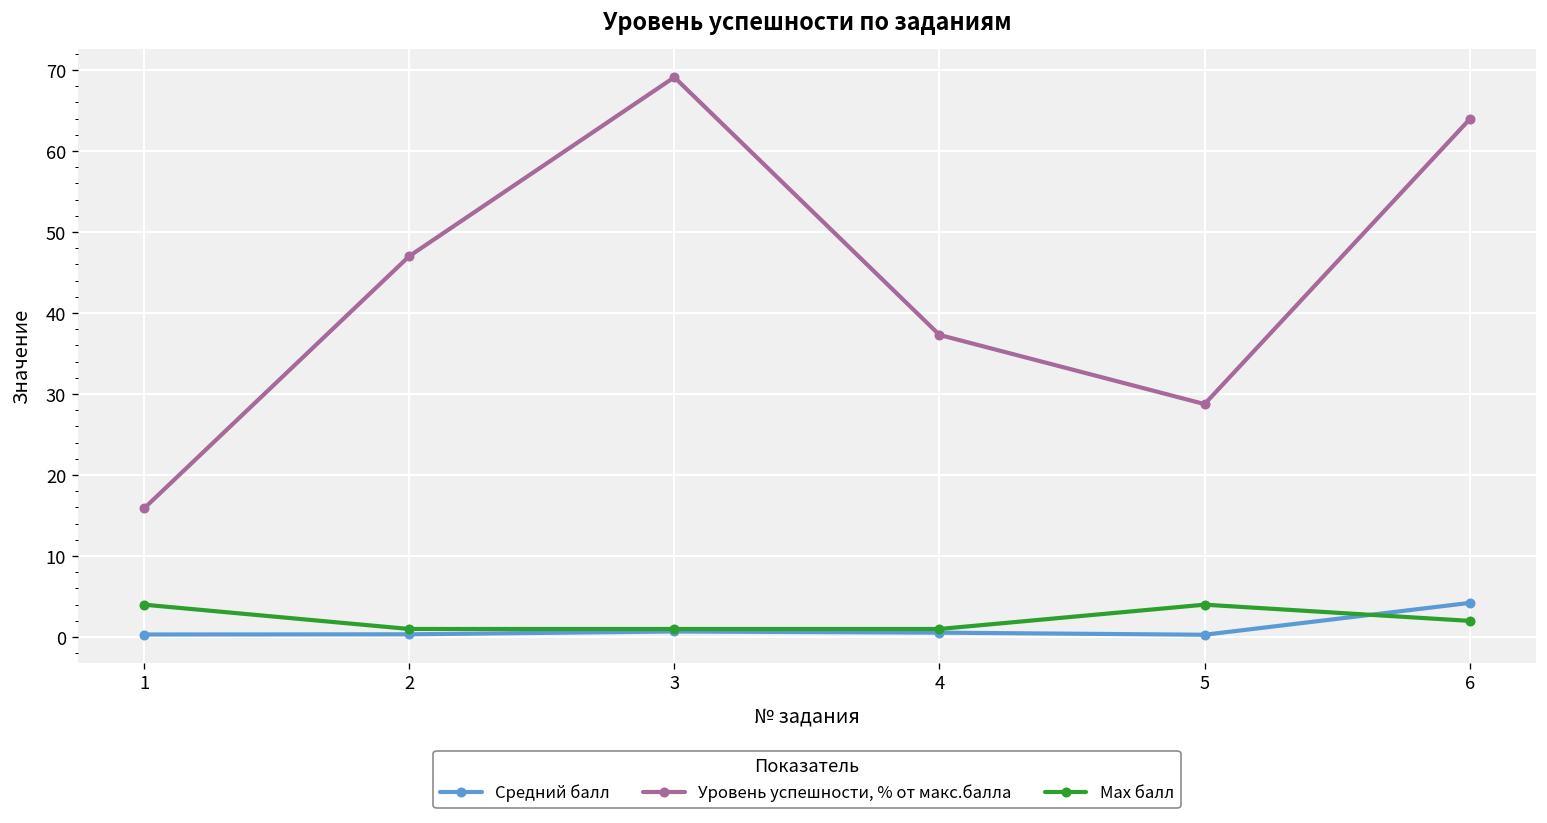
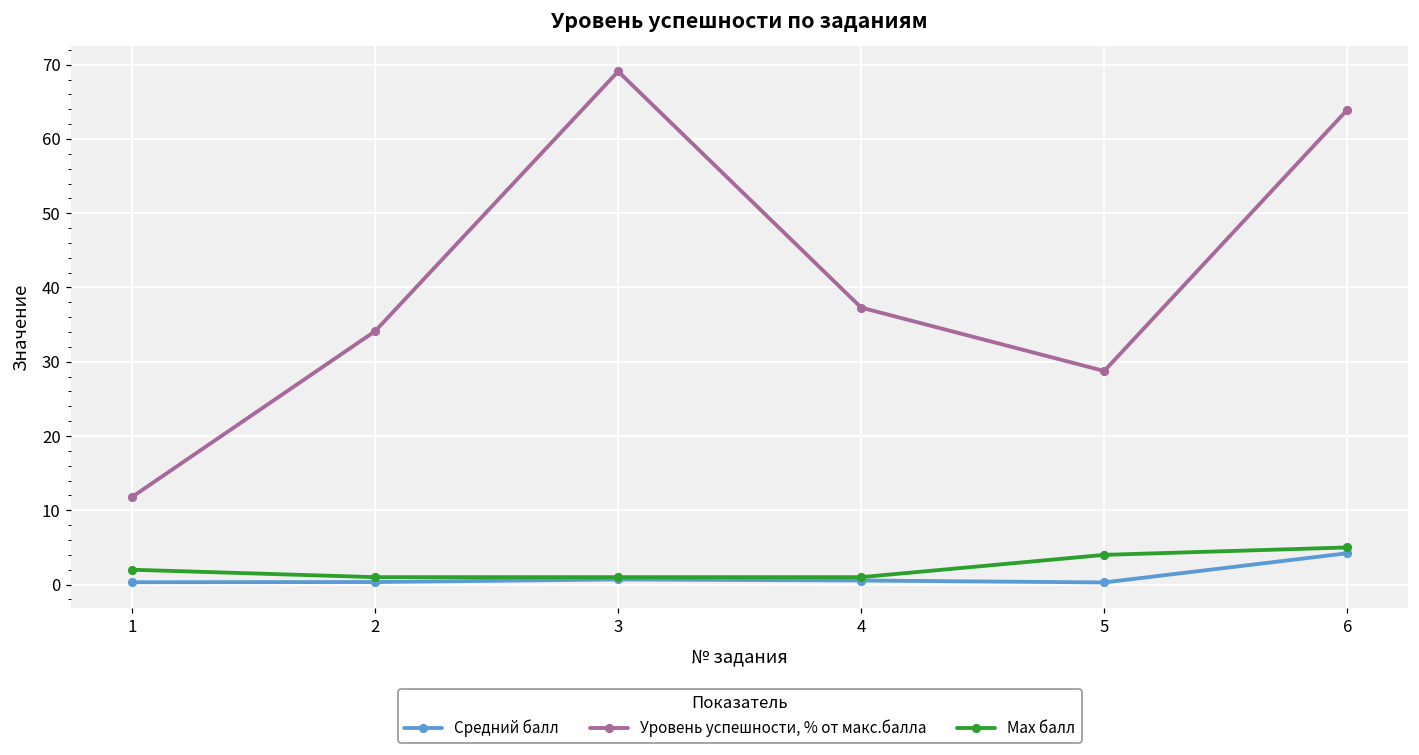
Уровень успешности, % от макс.балла, 1: 16 -> 12
Max балл, 1: 4 -> 2
Уровень успешности, % от макс.балла, 2: 47 -> 34
Max балл, 6: 2 -> 5
